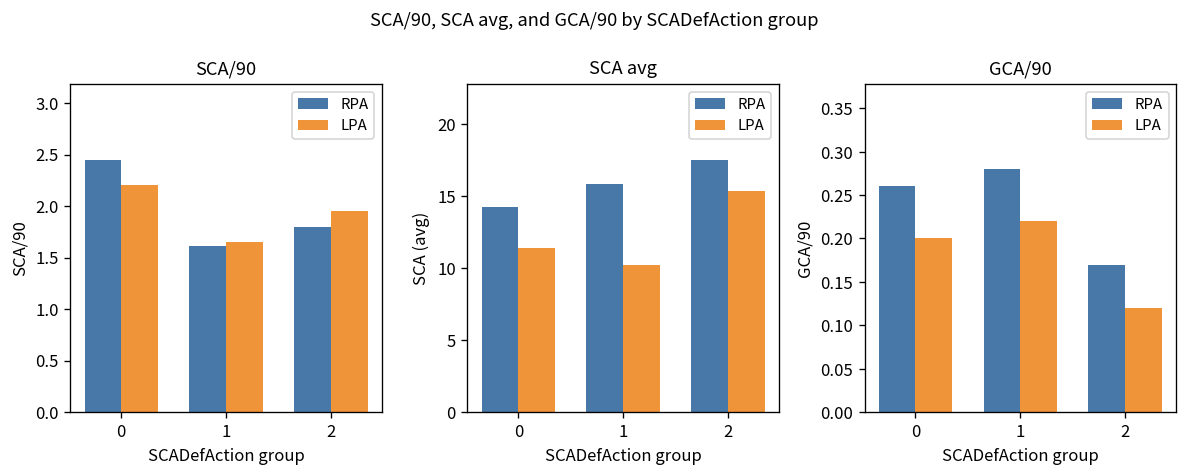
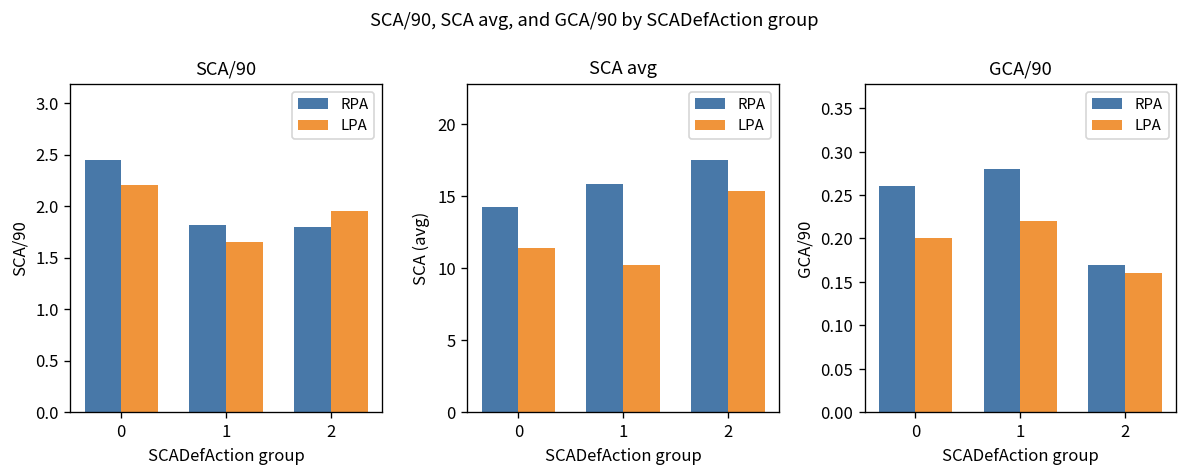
SCA/90, RPA, 1: 1.6 -> 1.8
GCA/90, LPA, 2: 0.12 -> 0.16
